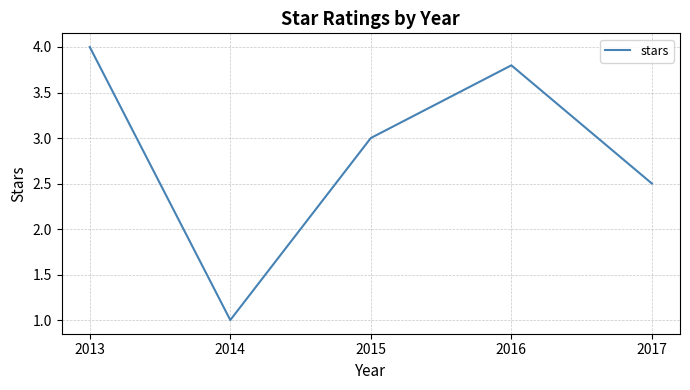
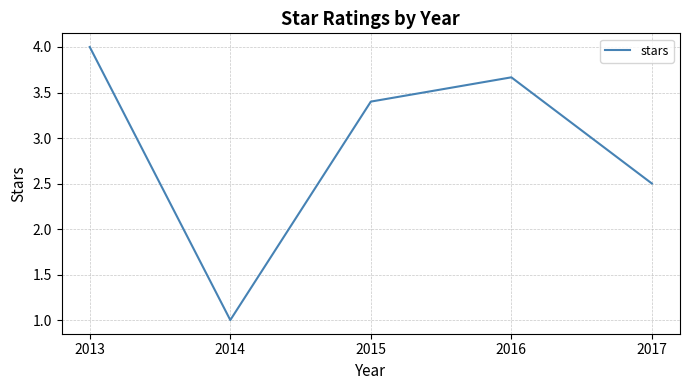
2015: 3.0 -> 3.4
2016: 3.8 -> 3.7
